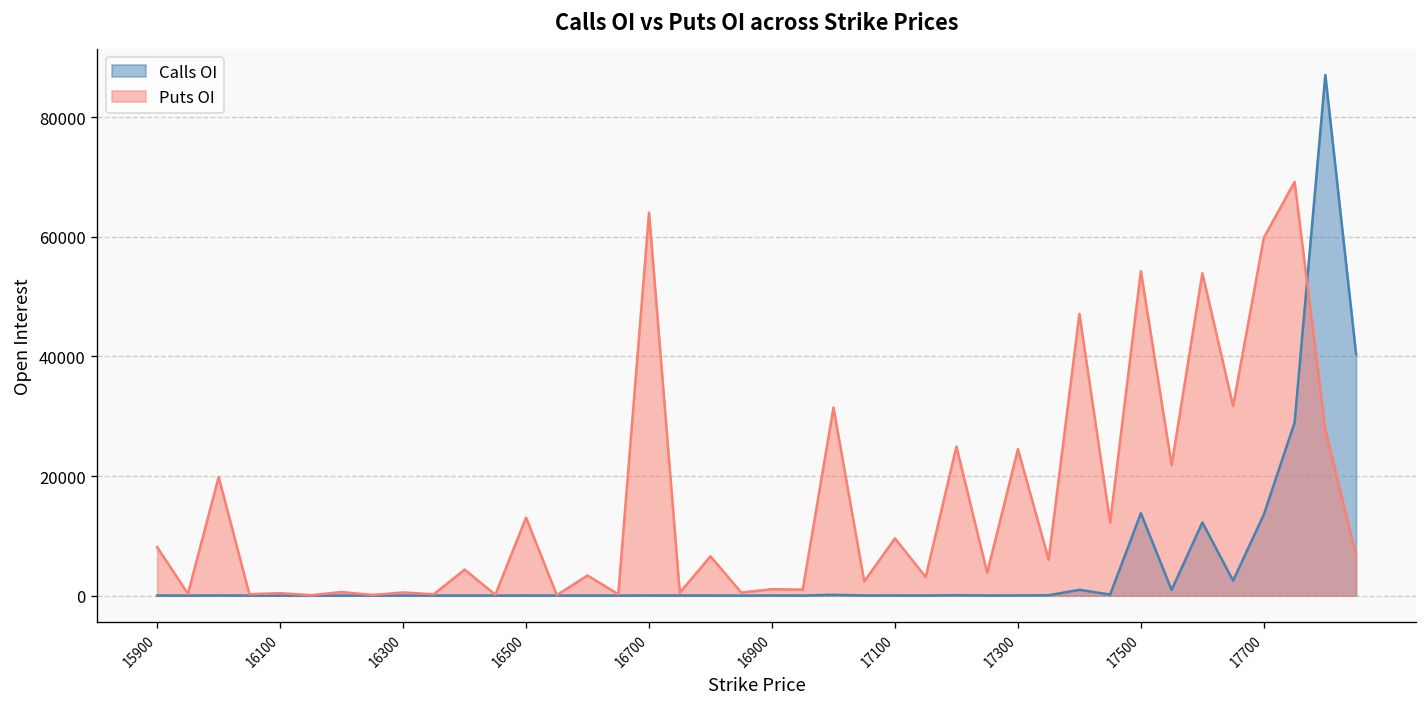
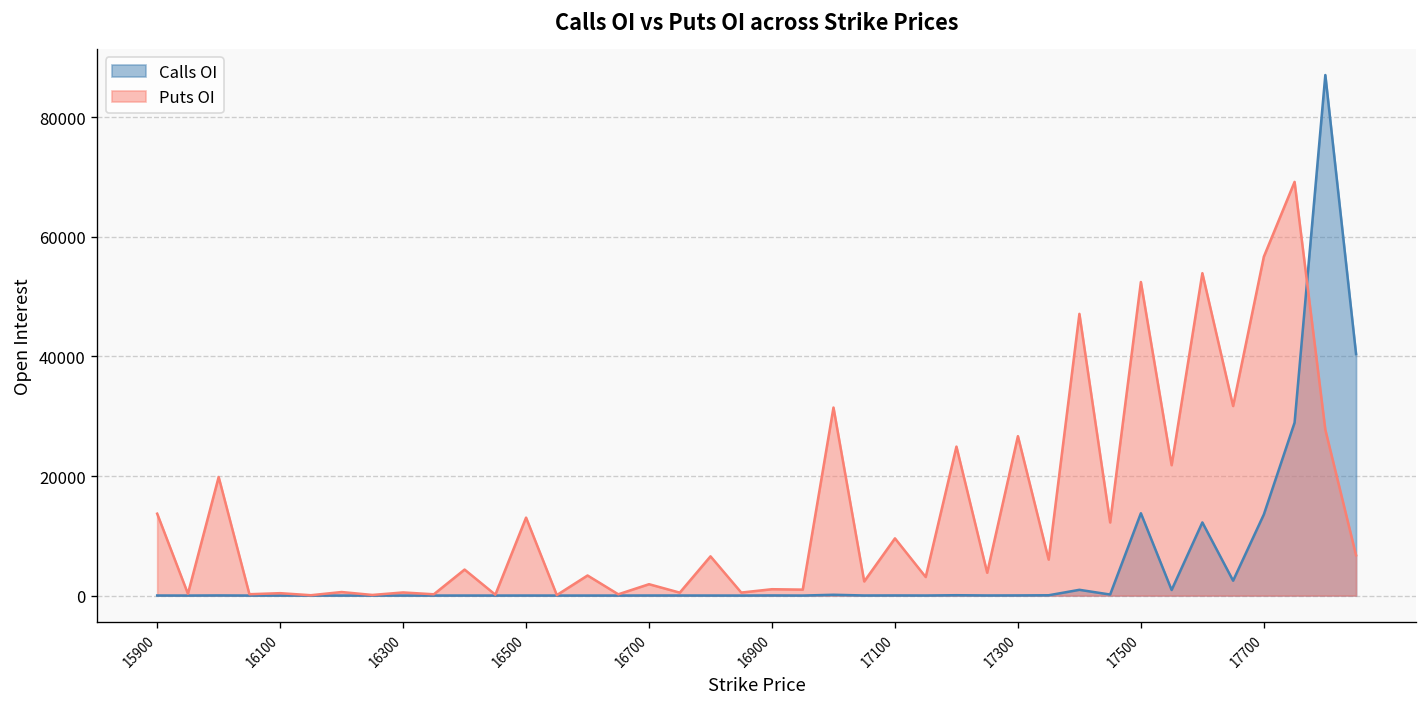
Puts OI, 15900: 8000 -> 14000
Puts OI, 16700: 64000 -> 2000
Puts OI, 17300: 24000 -> 27000
Puts OI, 17500: 54000 -> 52000
Puts OI, 17700: 60000 -> 57000
